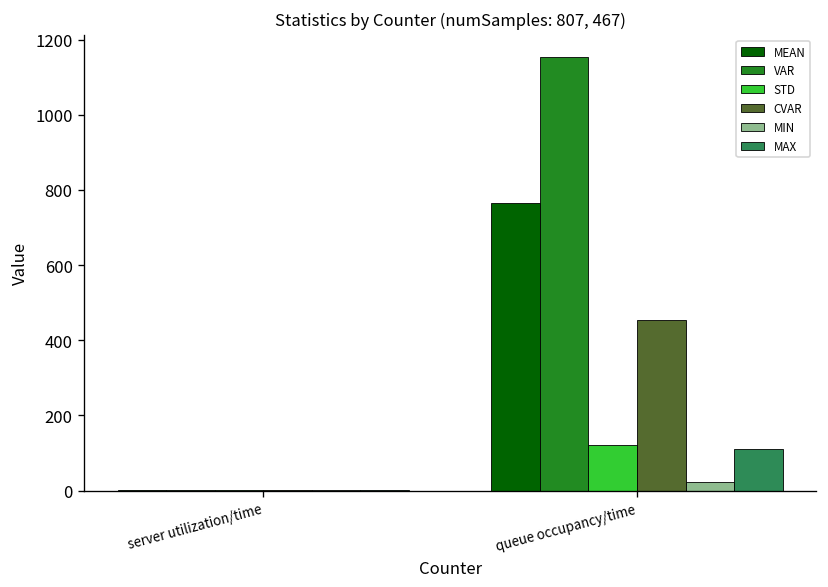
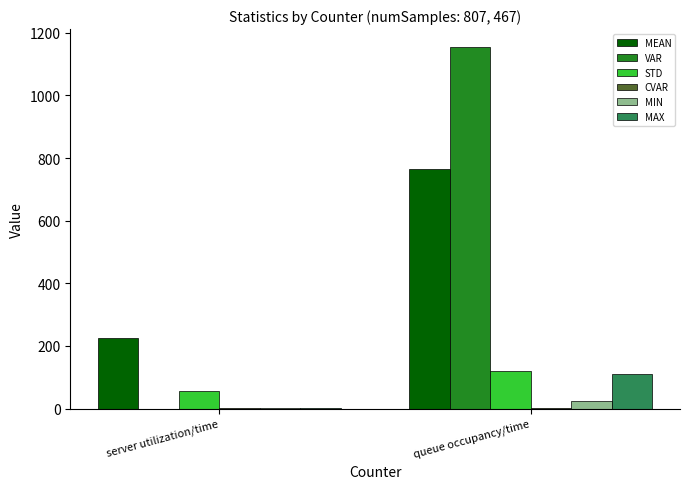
MEAN, server utilization/time: 0 -> 230
STD, server utilization/time: 0 -> 60
CVAR, queue occupancy/time: 450 -> 0
